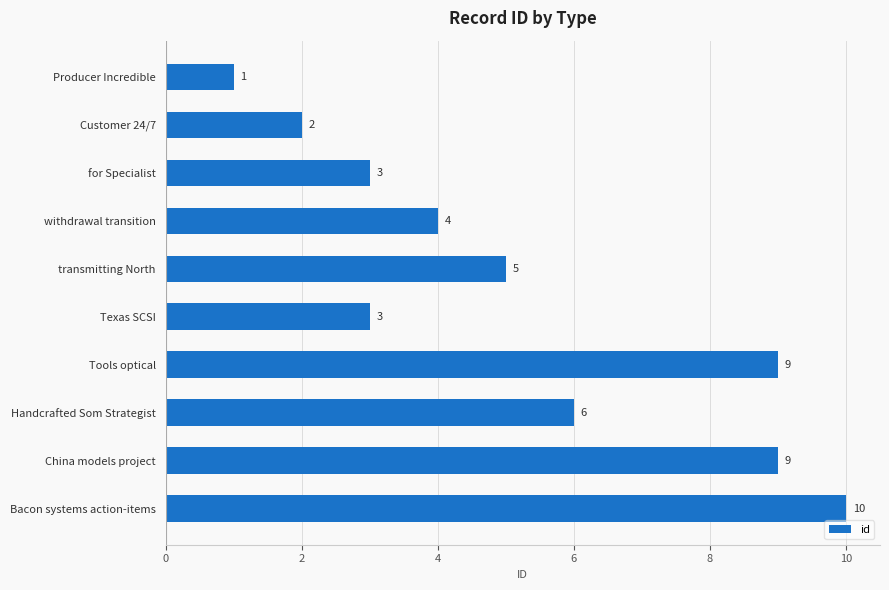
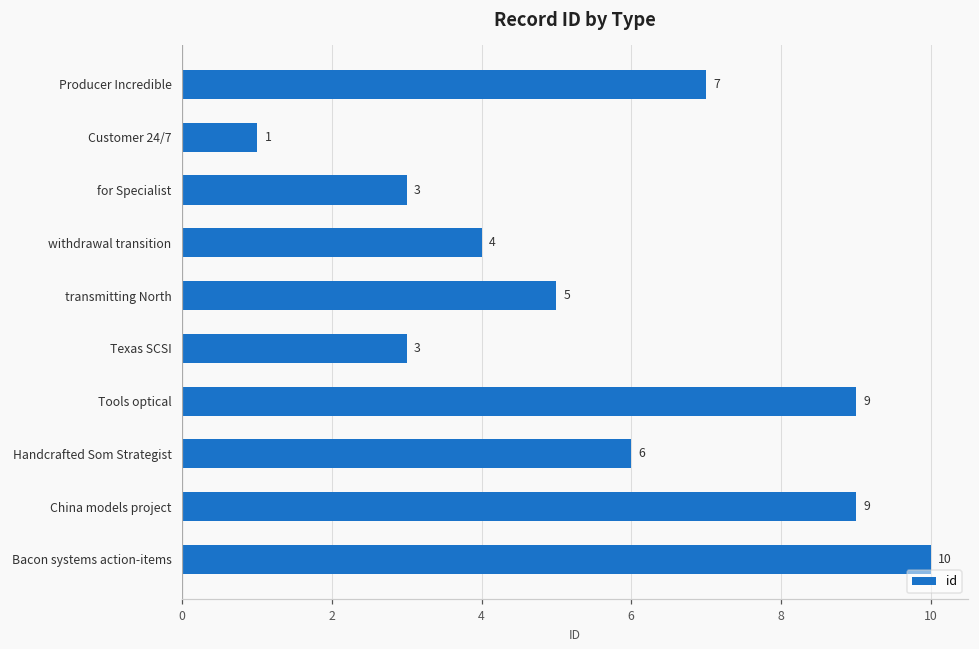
Producer Incredible: 1 -> 7
Customer 24/7: 2 -> 1
